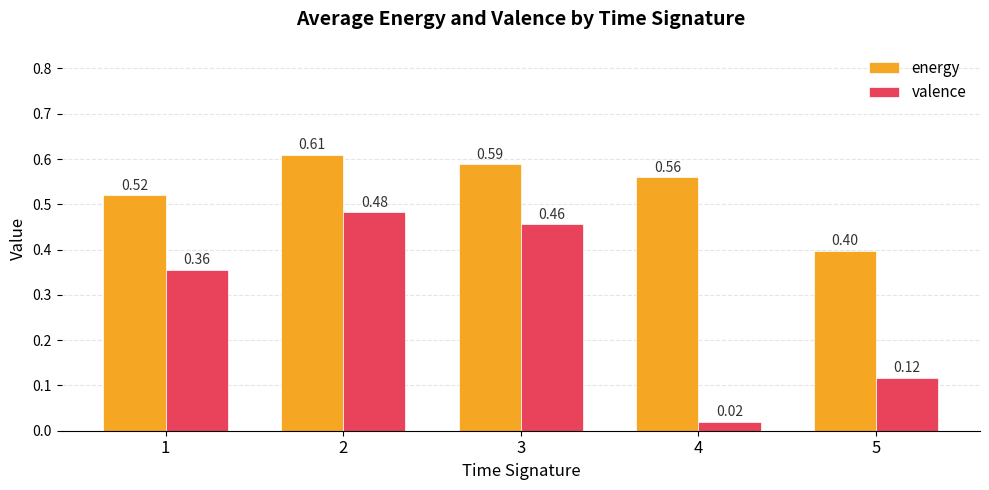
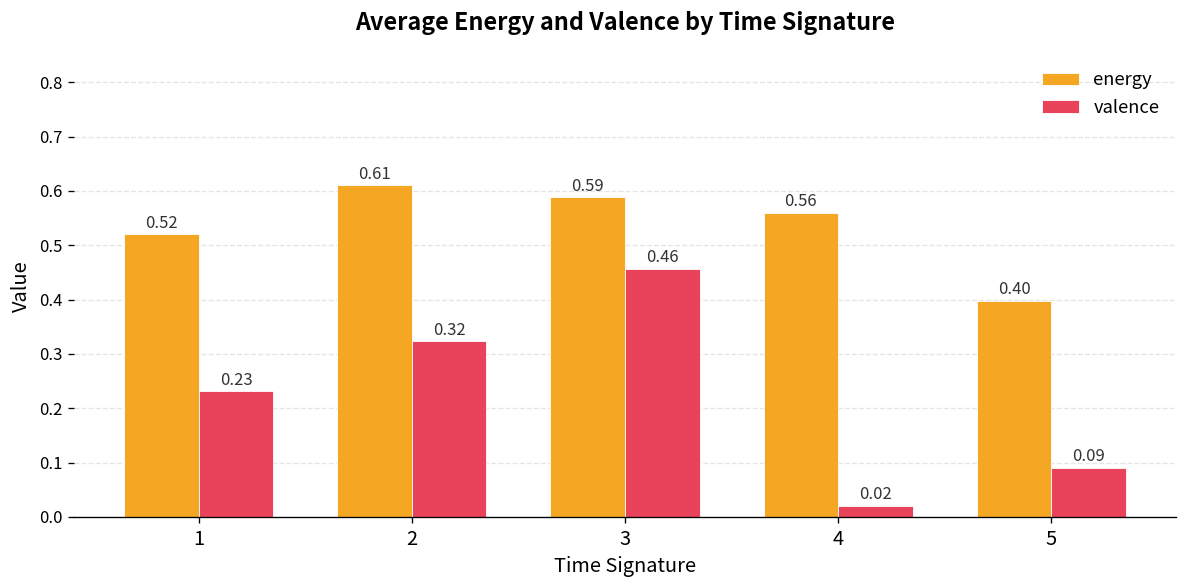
valence, 1: 0.36 -> 0.23
valence, 2: 0.48 -> 0.32
valence, 5: 0.12 -> 0.09
